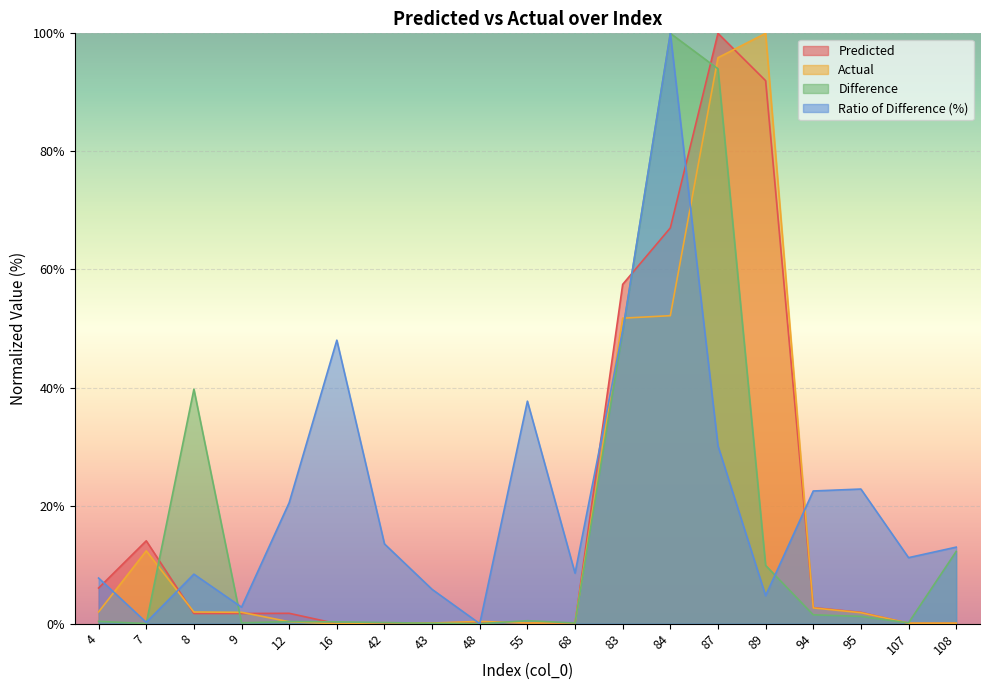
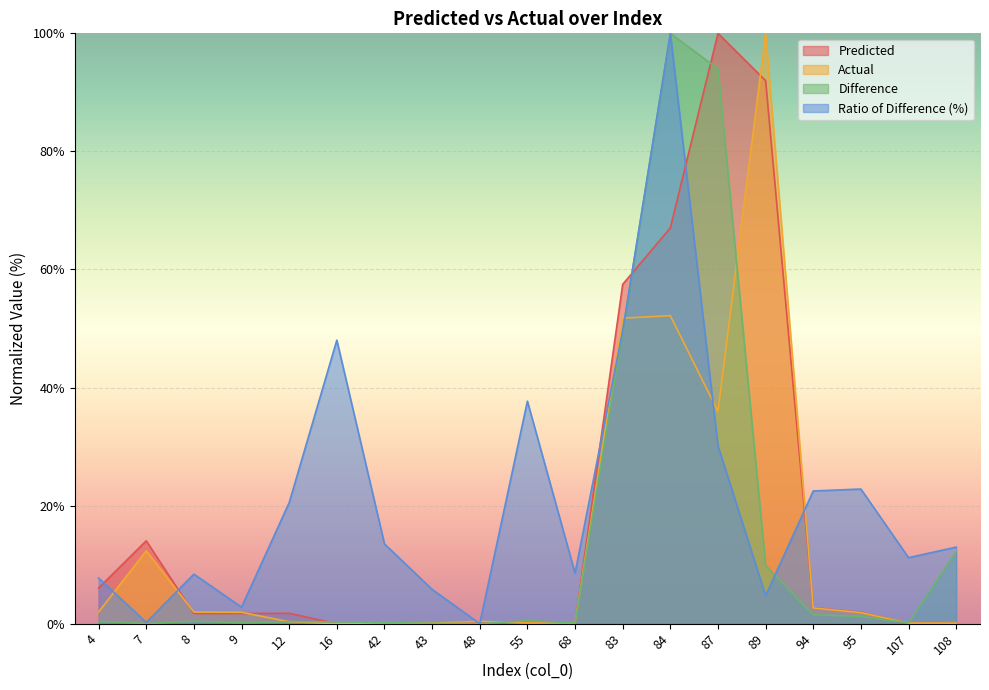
Difference, 8: 40% -> 0%
Actual, 87: 96% -> 36%
